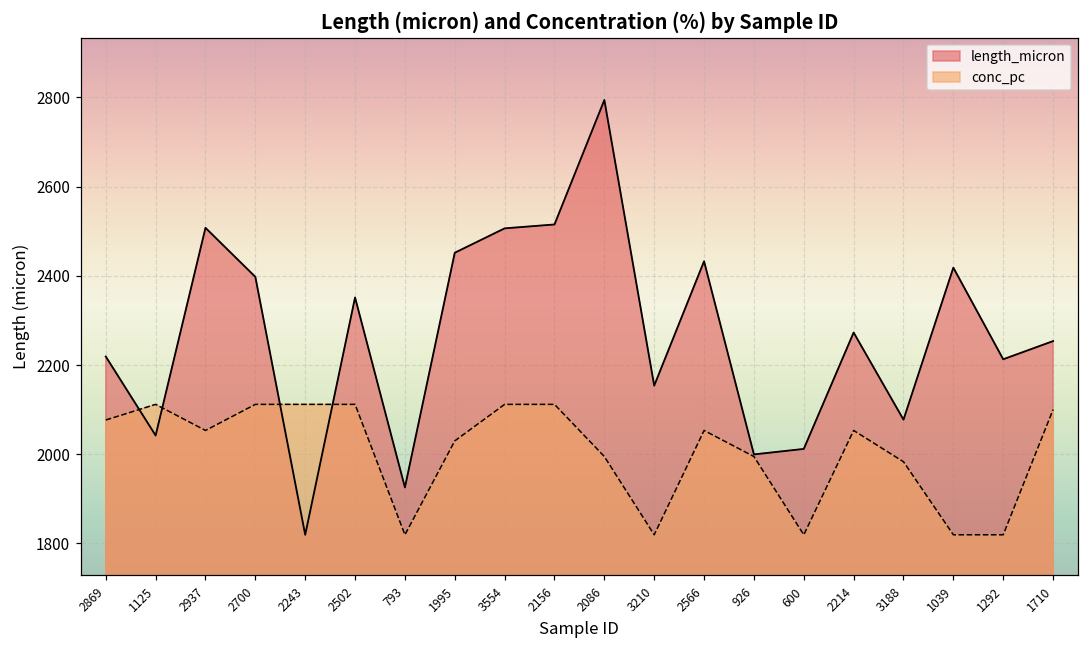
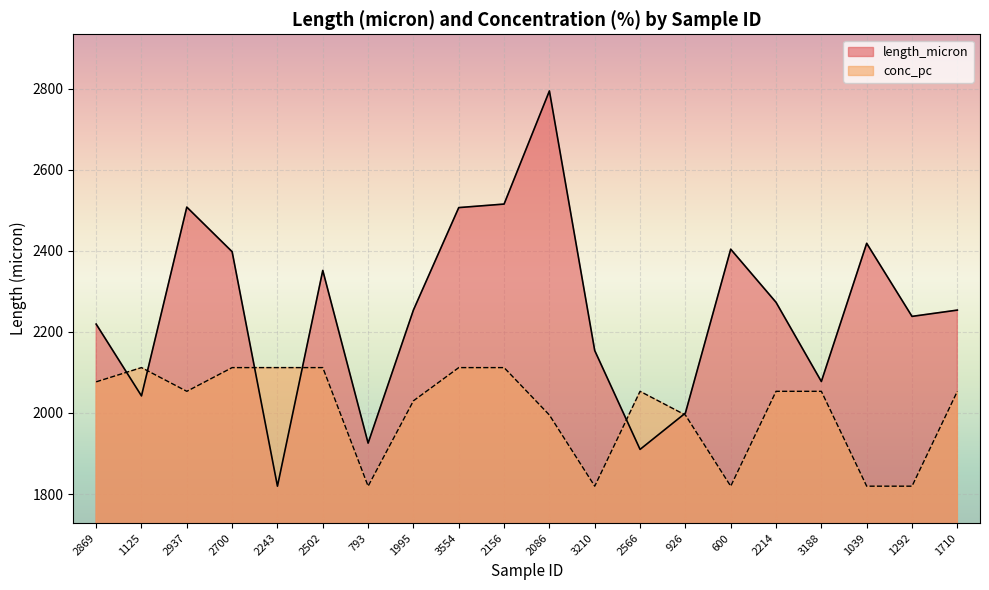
length_micron, 1995: 2450 -> 2250
length_micron, 2566: 2430 -> 1910
length_micron, 600: 2010 -> 2400
conc_pc, 3188: 1980 -> 2050
length_micron, 1292: 2210 -> 2240
conc_pc, 1710: 2100 -> 2050
